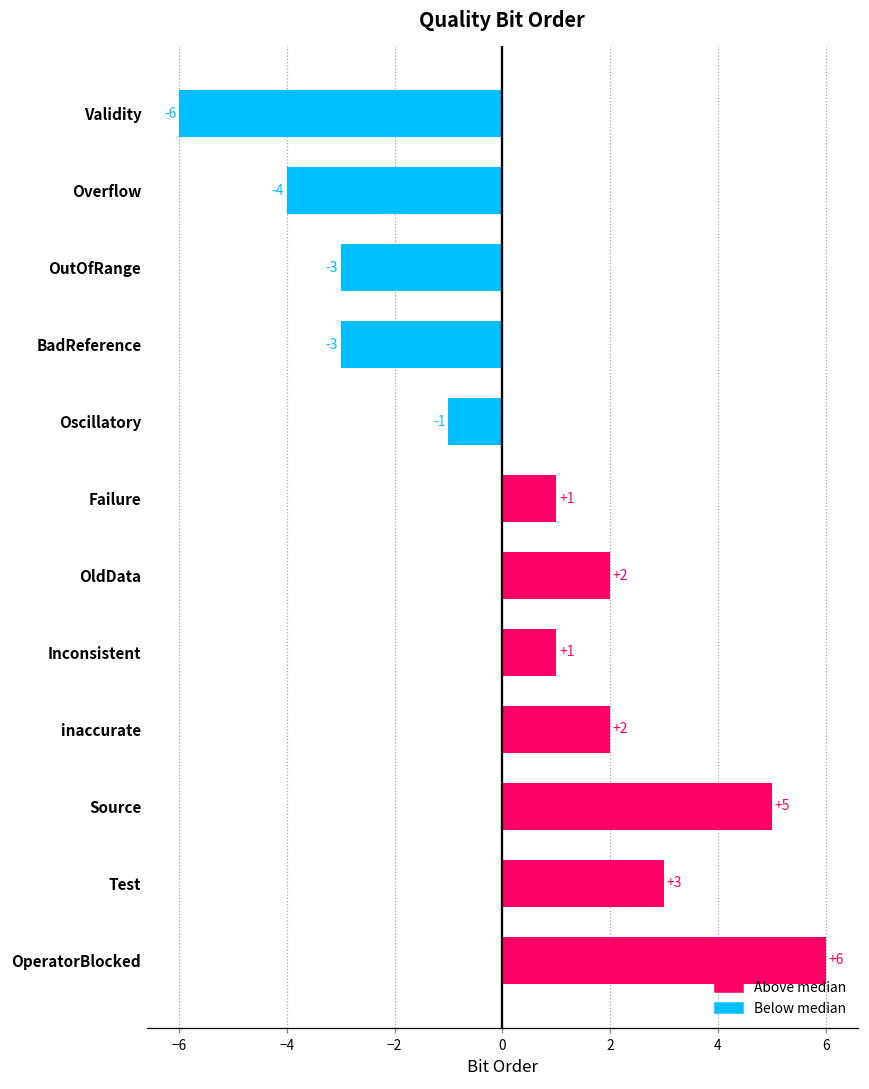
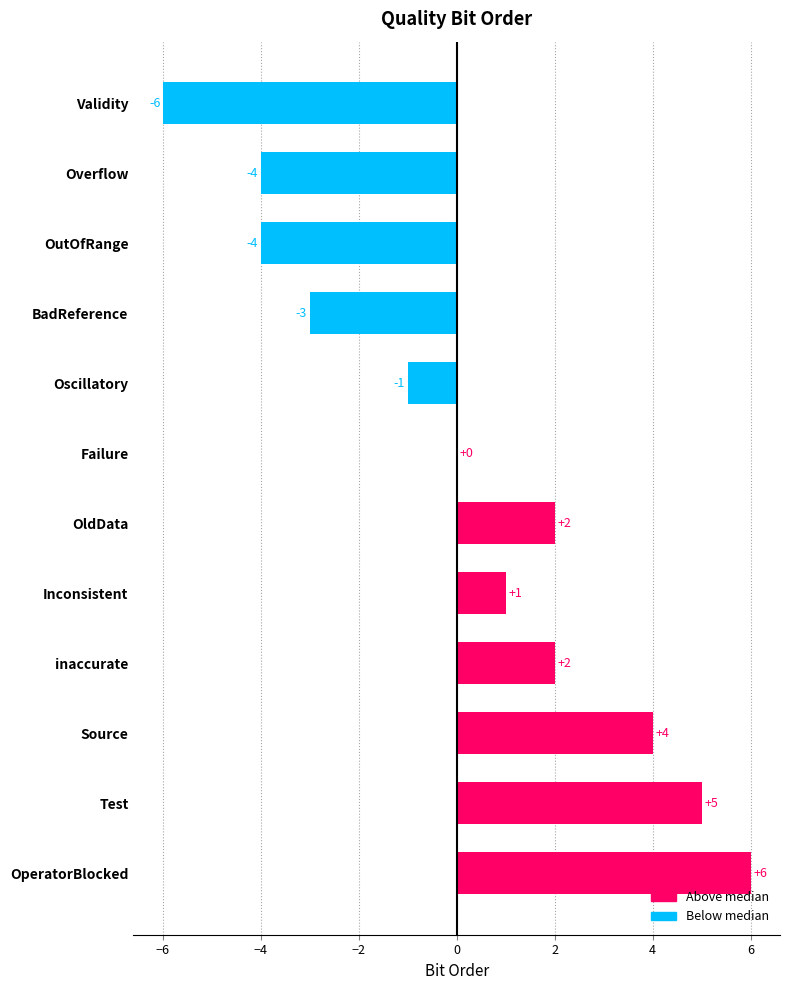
OutOfRange: -3 -> -4
Failure: +1 -> +0
Source: +5 -> +4
Test: +3 -> +5
